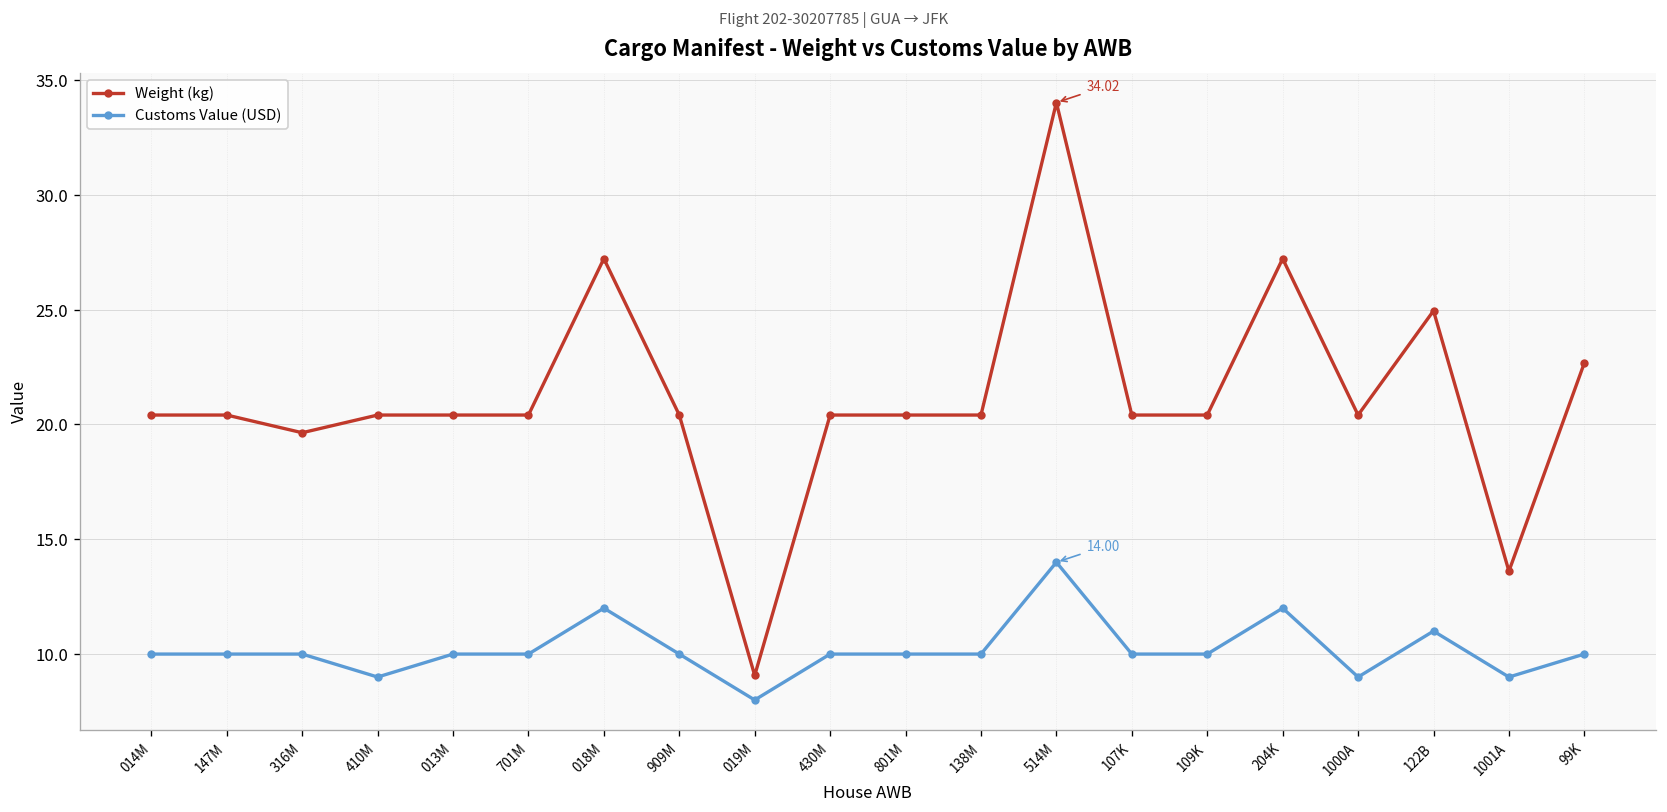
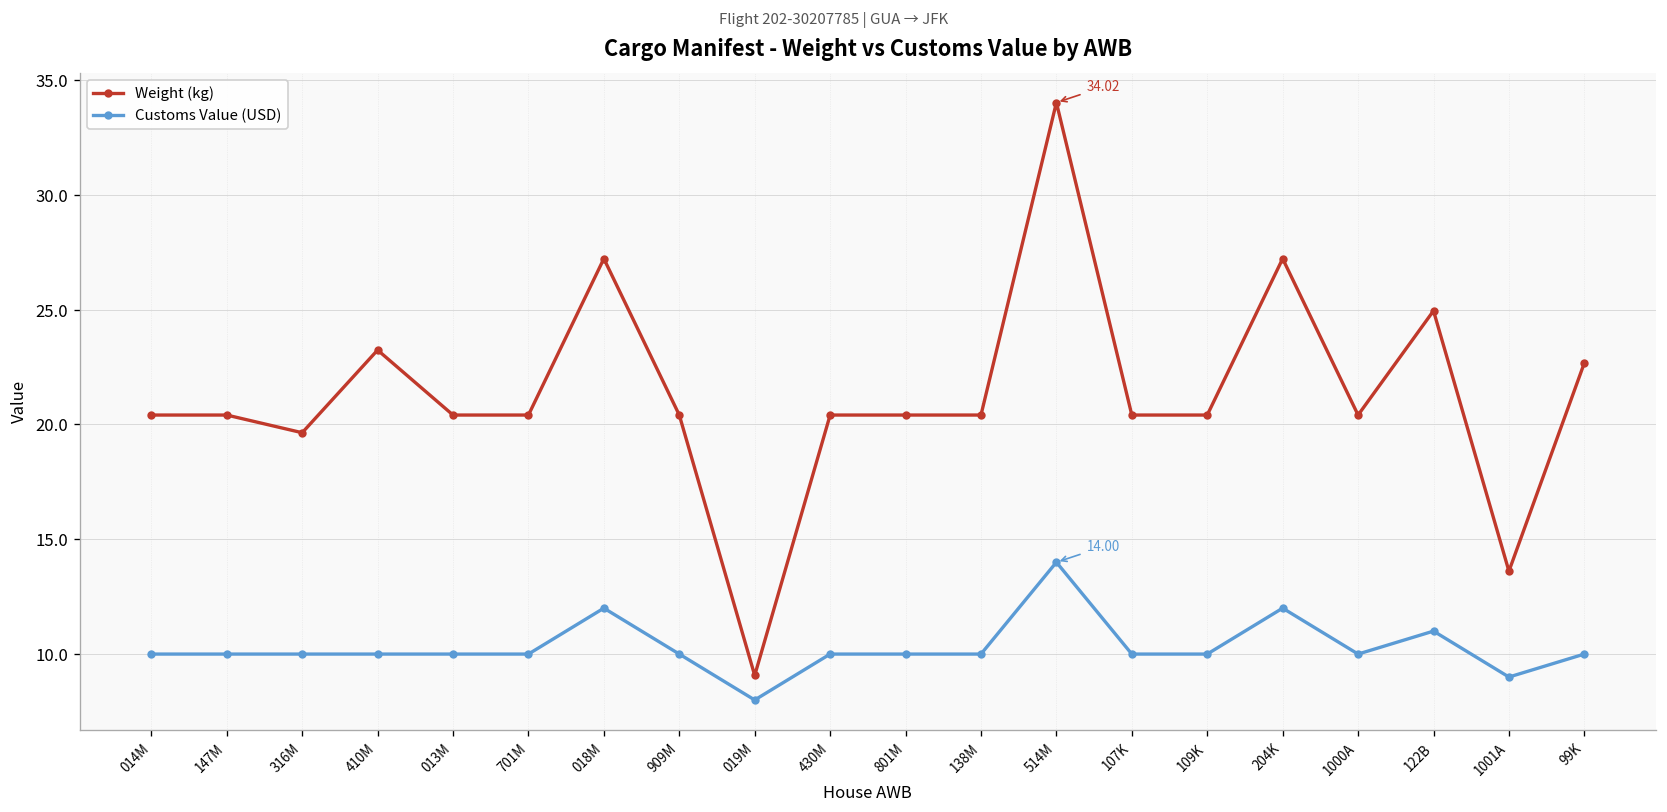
Weight (kg), 410M: 20.4 -> 23.2
Customs Value (USD), 410M: 9 -> 10
Customs Value (USD), 1000A: 9 -> 10
